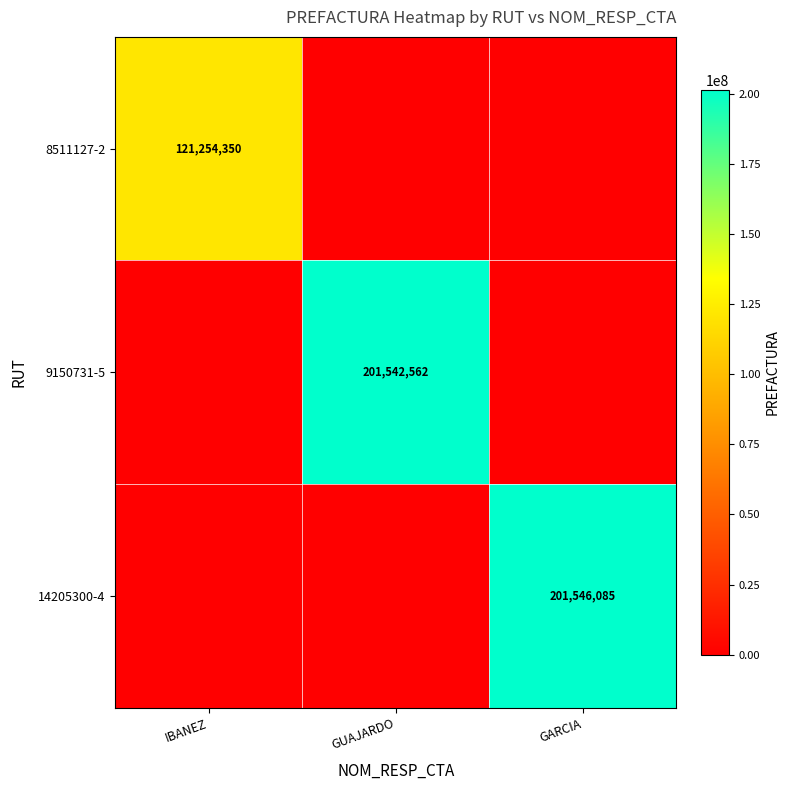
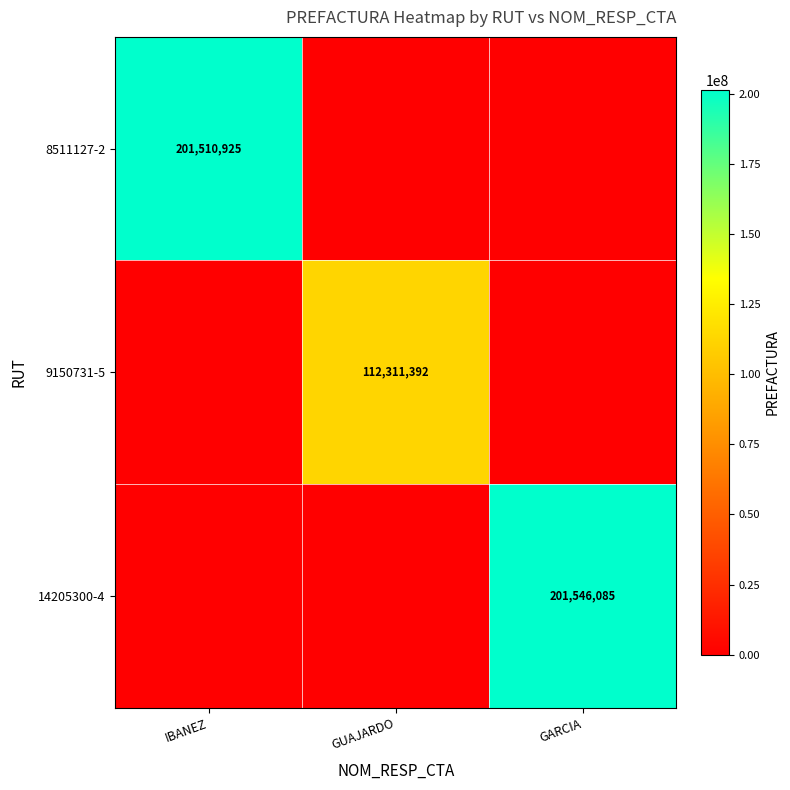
8511127-2, IBANEZ: 121,254,350 -> 201,510,925
9150731-5, GUAJARDO: 201,542,562 -> 112,311,392
